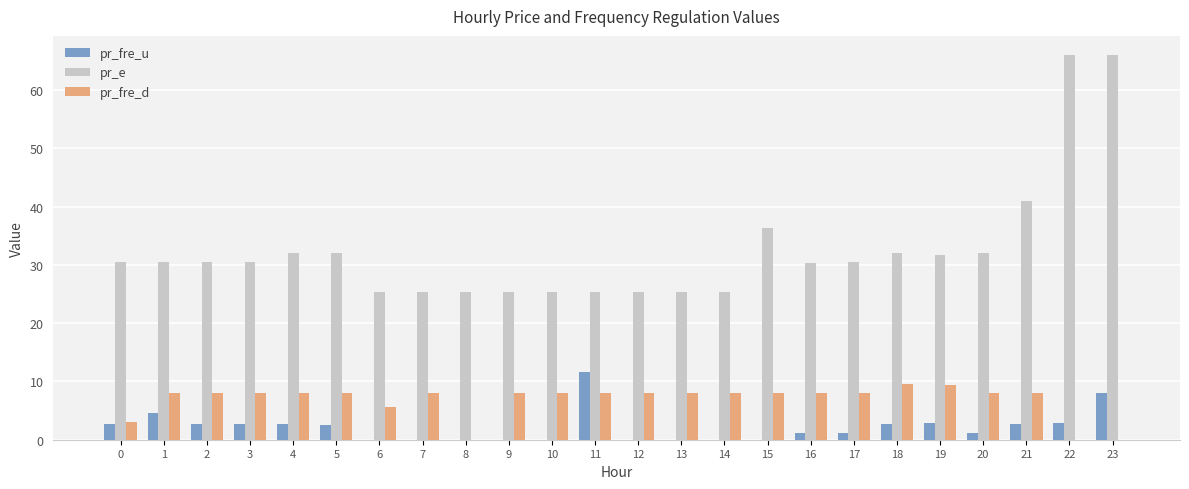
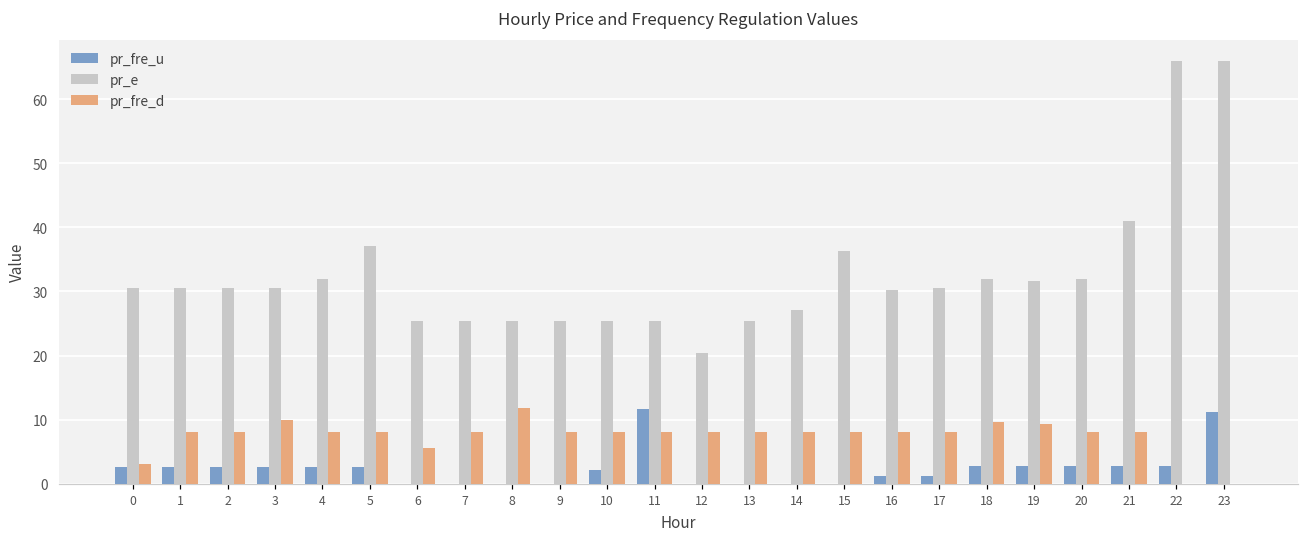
pr_fre_u, 1: 5 -> 3
pr_fre_d, 3: 8 -> 10
pr_e, 5: 32 -> 37
pr_fre_d, 8: 0 -> 12
pr_fre_u, 10: 0 -> 2
pr_e, 12: 25 -> 20
pr_e, 14: 25 -> 27
pr_fre_u, 20: 1 -> 3
pr_fre_u, 23: 8 -> 11
